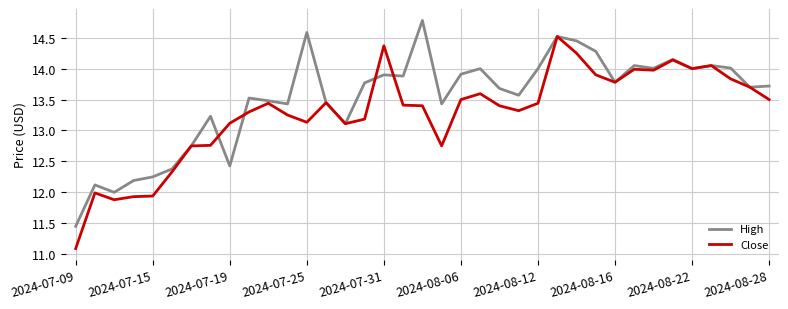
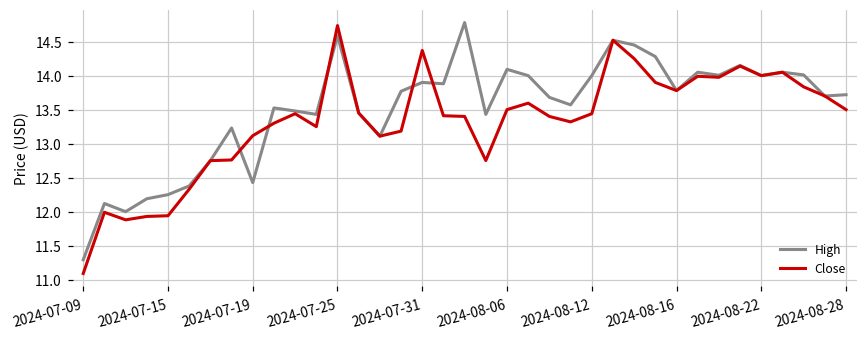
High, 2024-07-09: 11.4 -> 11.3
Close, 2024-07-25: 13.1 -> 14.7
High, 2024-08-06: 13.9 -> 14.1
